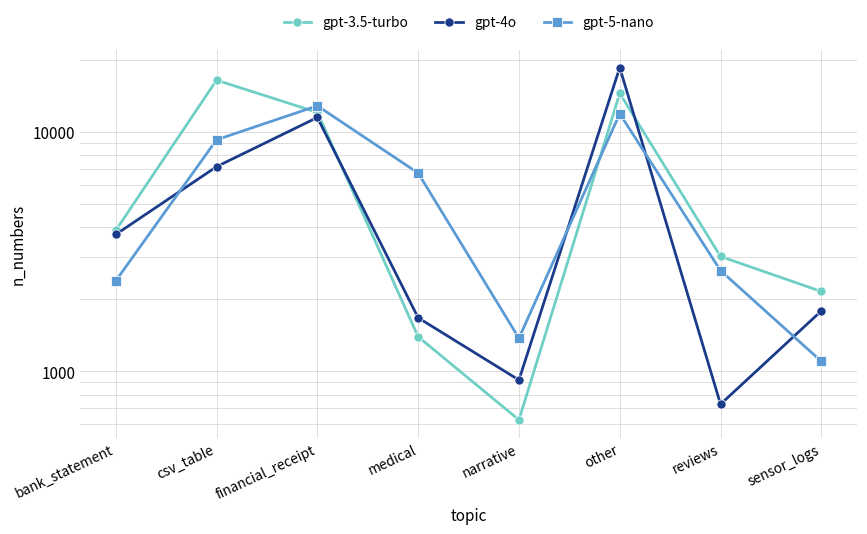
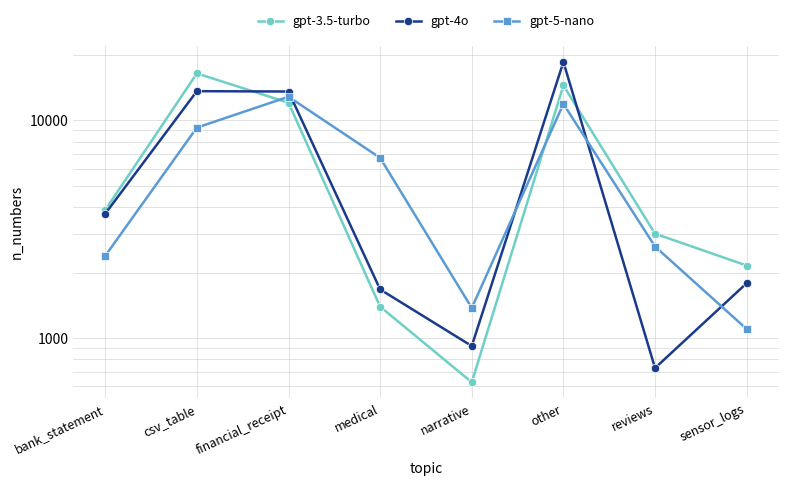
gpt-4o, csv_table: 7200 -> 14000
gpt-4o, financial_receipt: 11000 -> 14000
